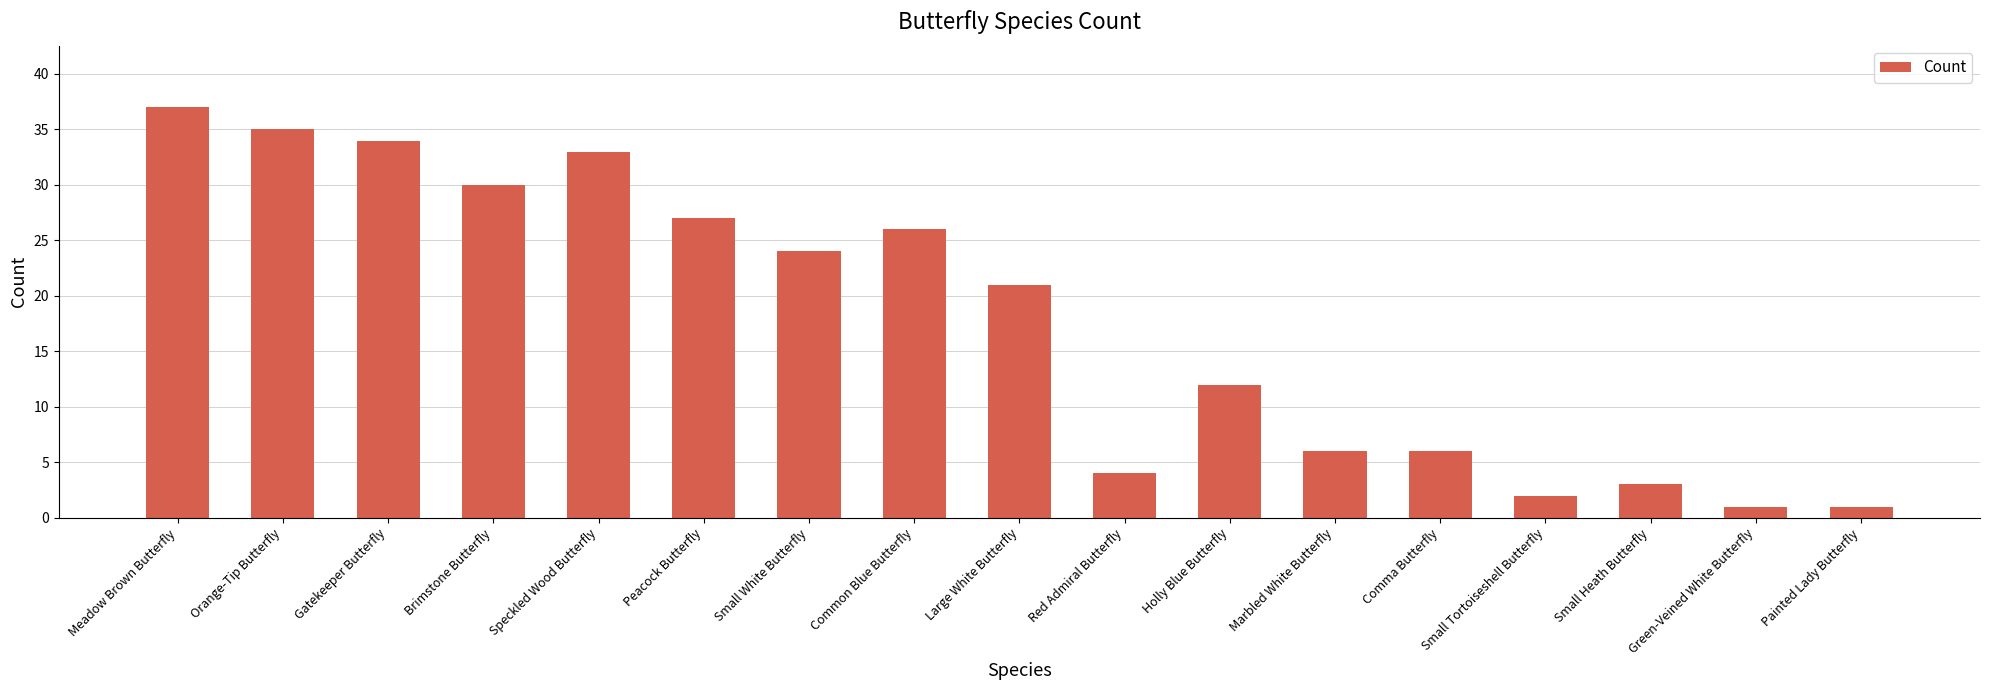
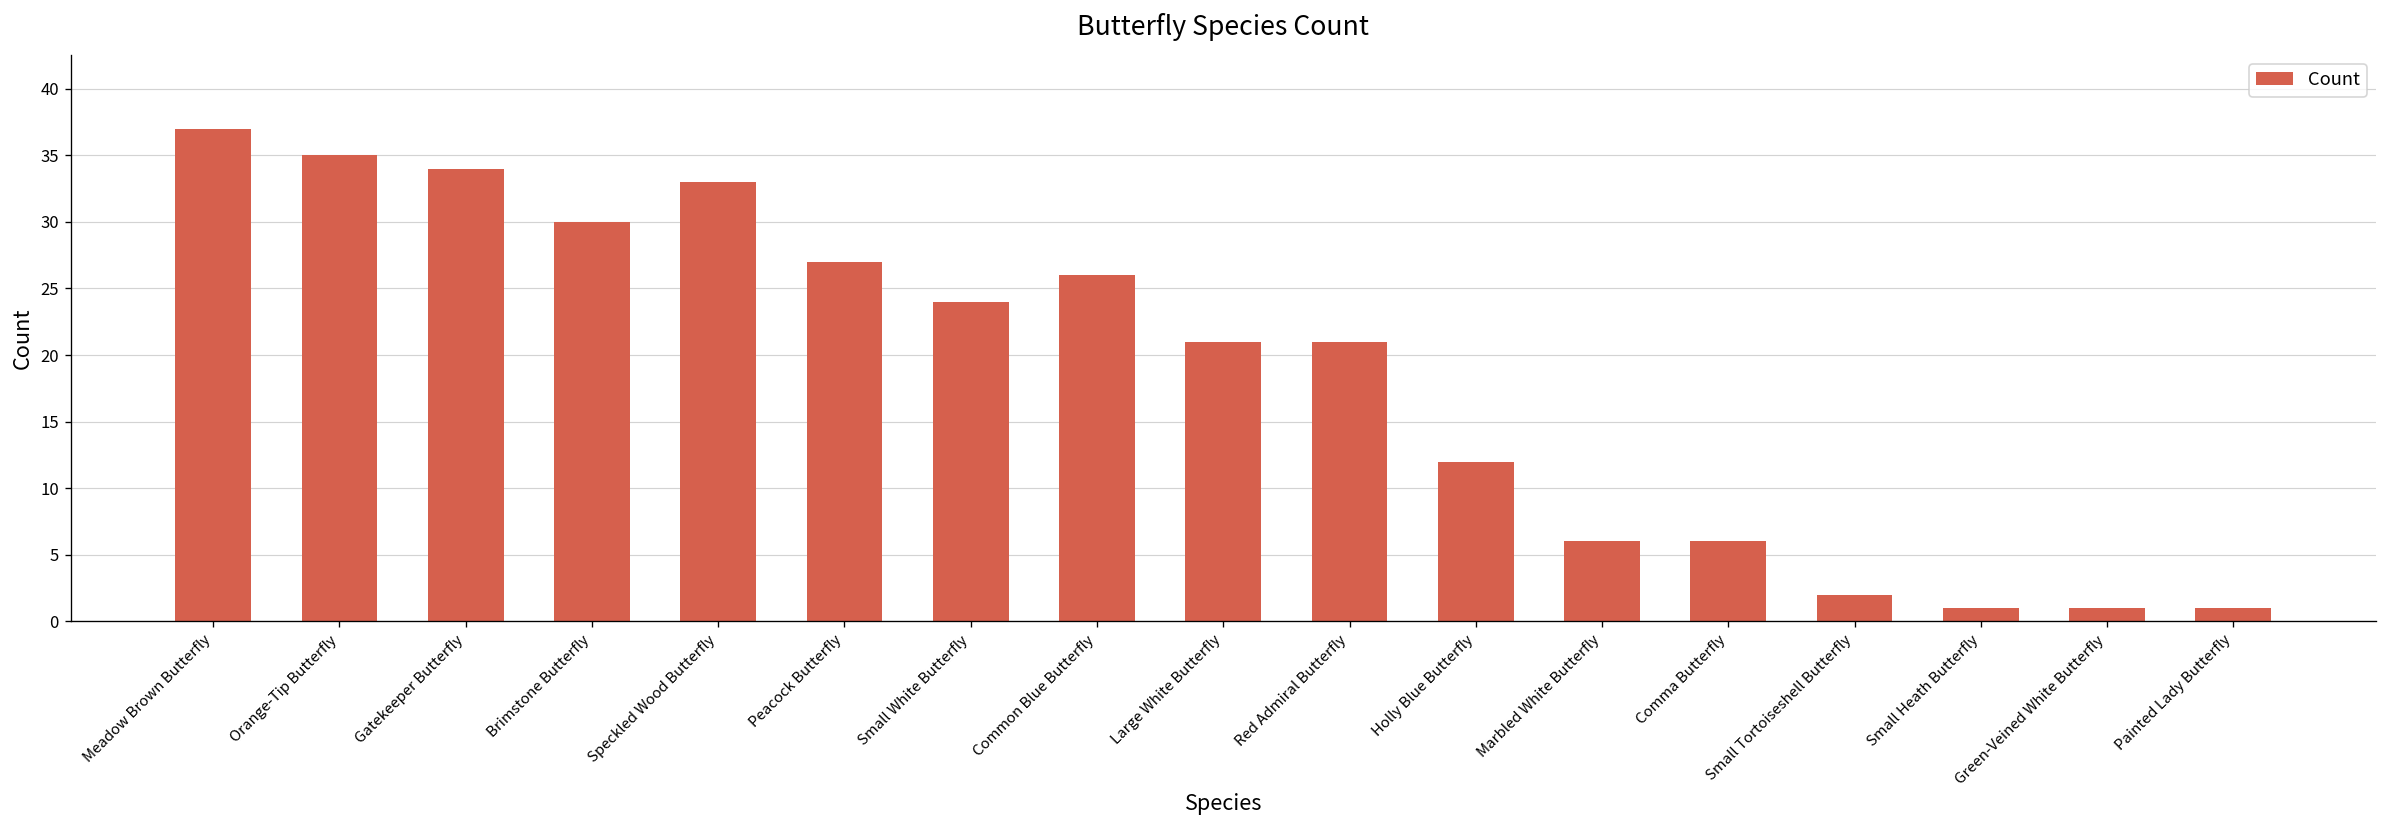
Red Admiral Butterfly: 4 -> 21
Small Heath Butterfly: 3 -> 1
